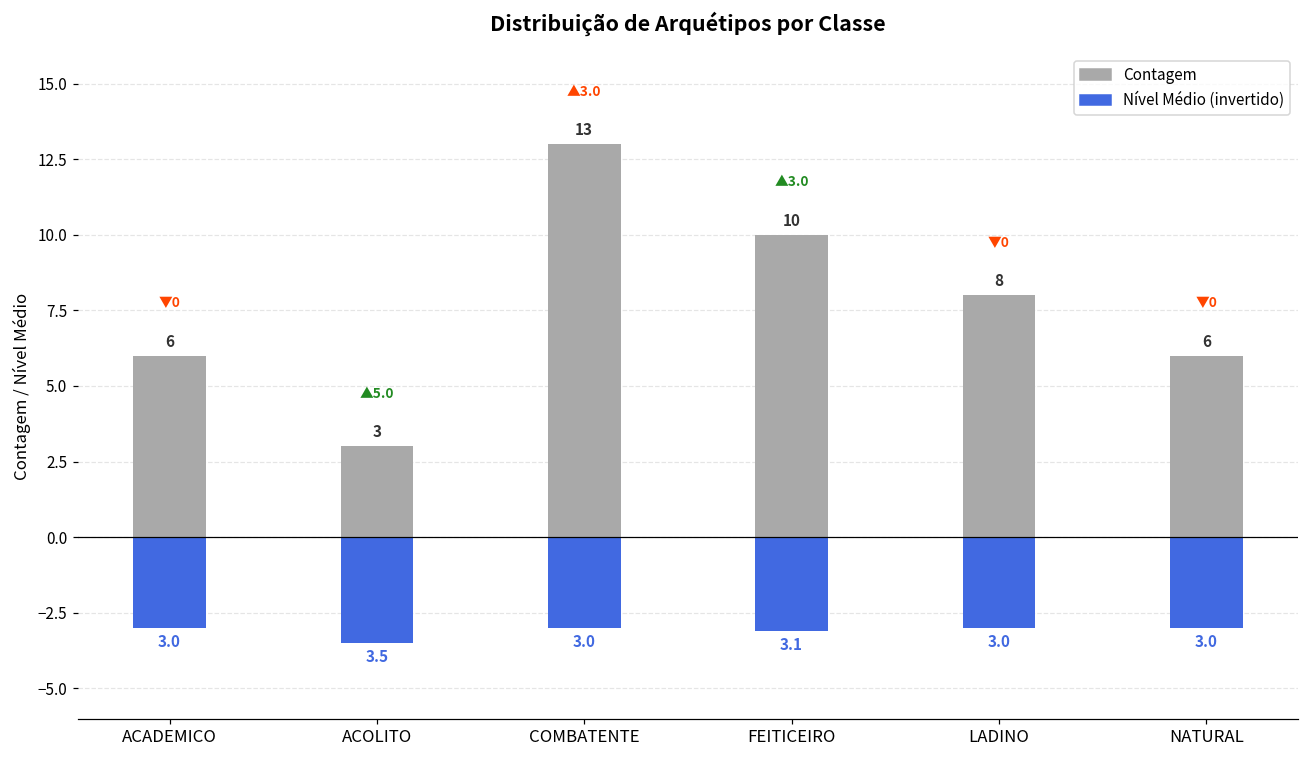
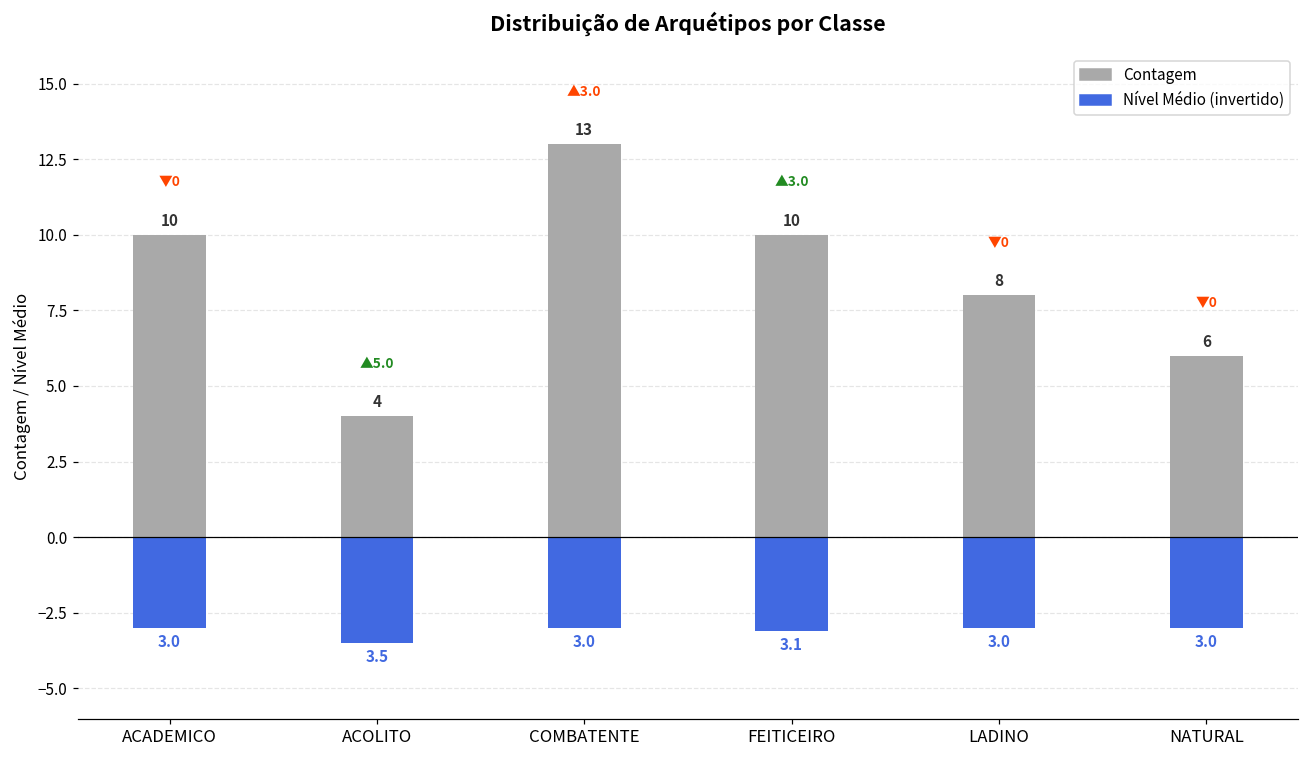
Contagem, ACADEMICO: 6 -> 10
Contagem, ACOLITO: 3 -> 4
